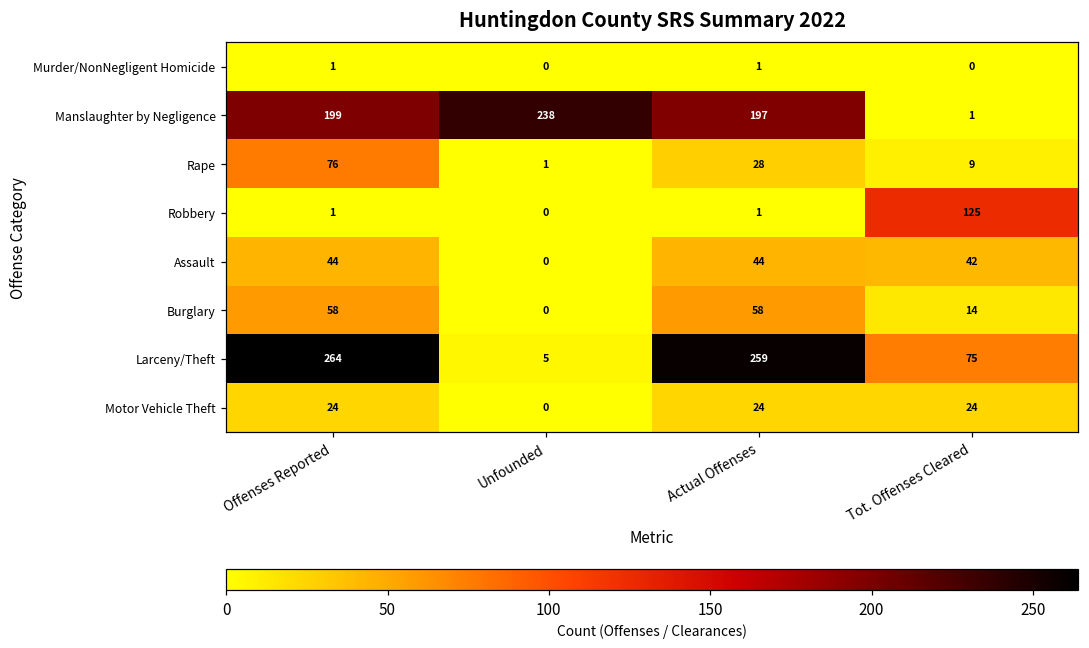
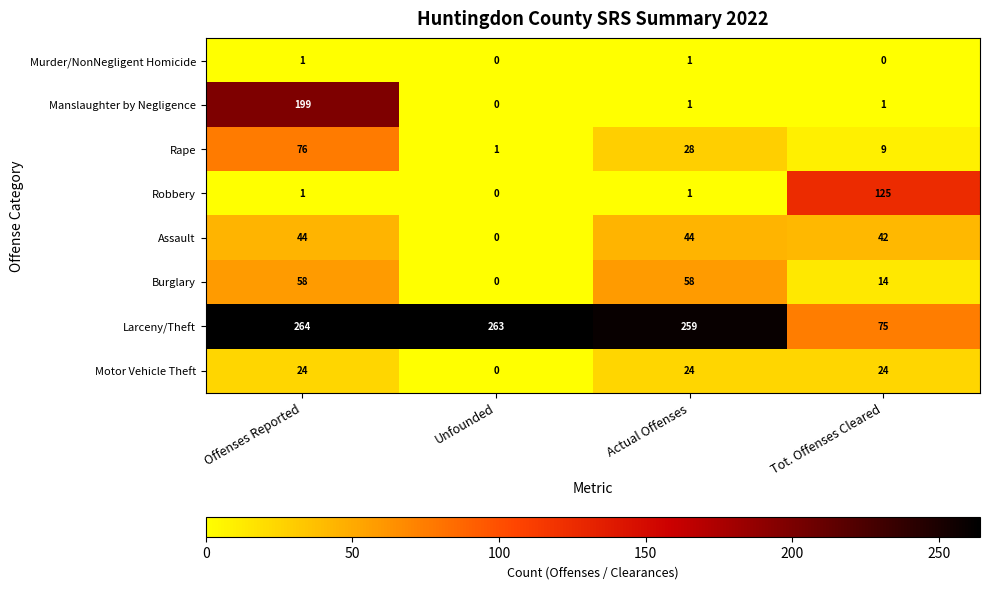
Manslaughter by Negligence, Unfounded: 238 -> 0
Manslaughter by Negligence, Actual Offenses: 197 -> 1
Larceny/Theft, Unfounded: 5 -> 263
